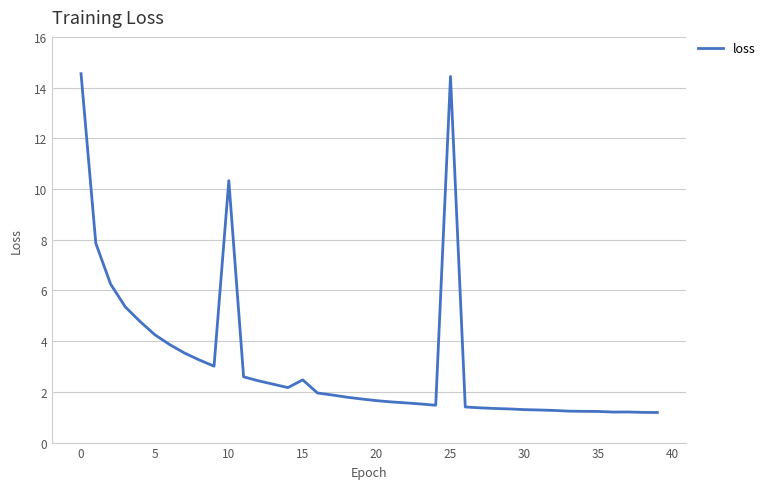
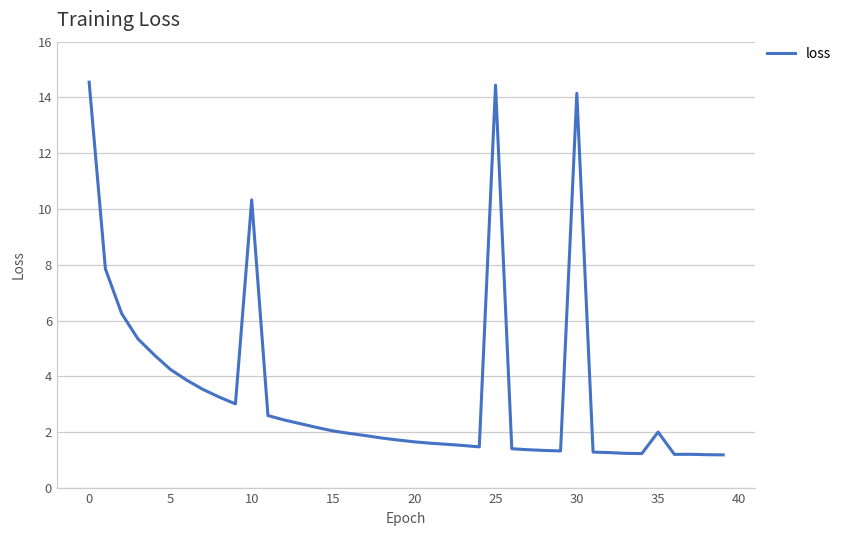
15: 2.5 -> 2.0
30: 1.3 -> 14.1
35: 1.2 -> 2.0
